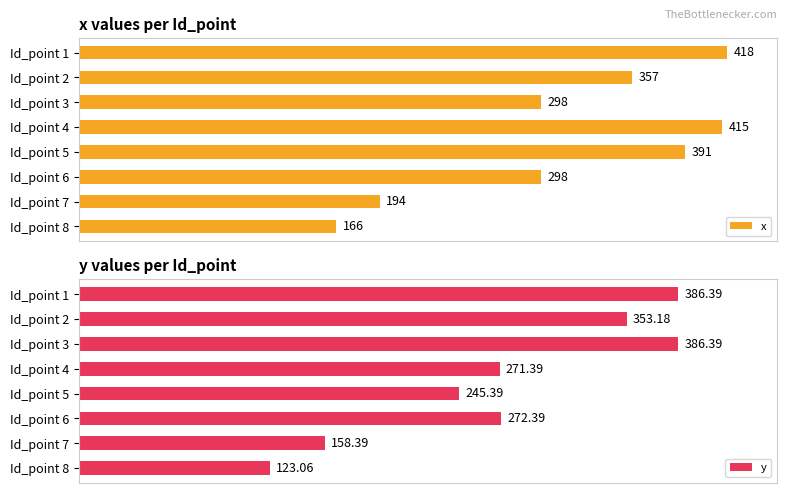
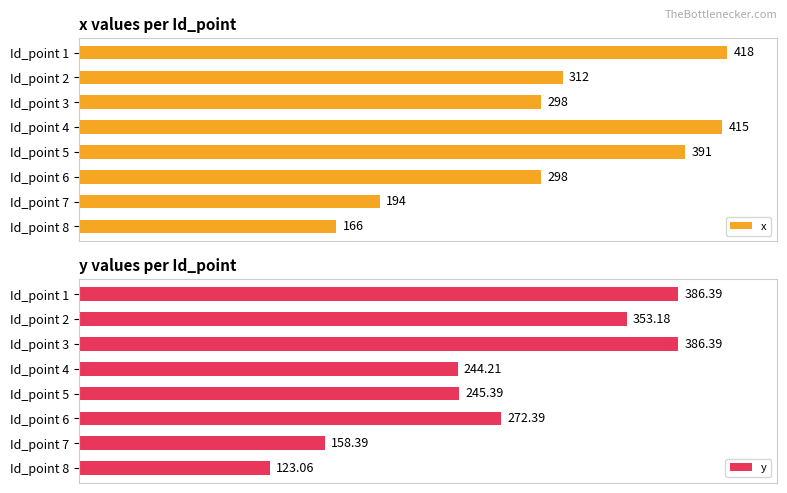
x values per Id_point, Id_point 2: 357 -> 312
y values per Id_point, Id_point 4: 271.39 -> 244.21
